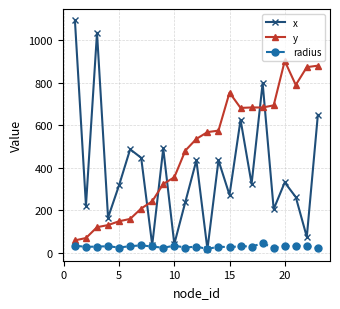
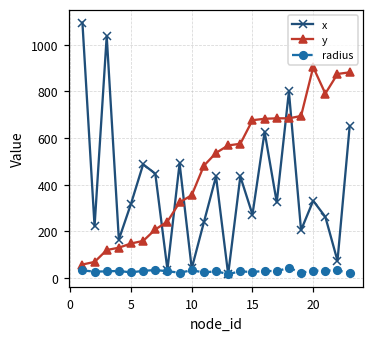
y, 15: 750 -> 680
